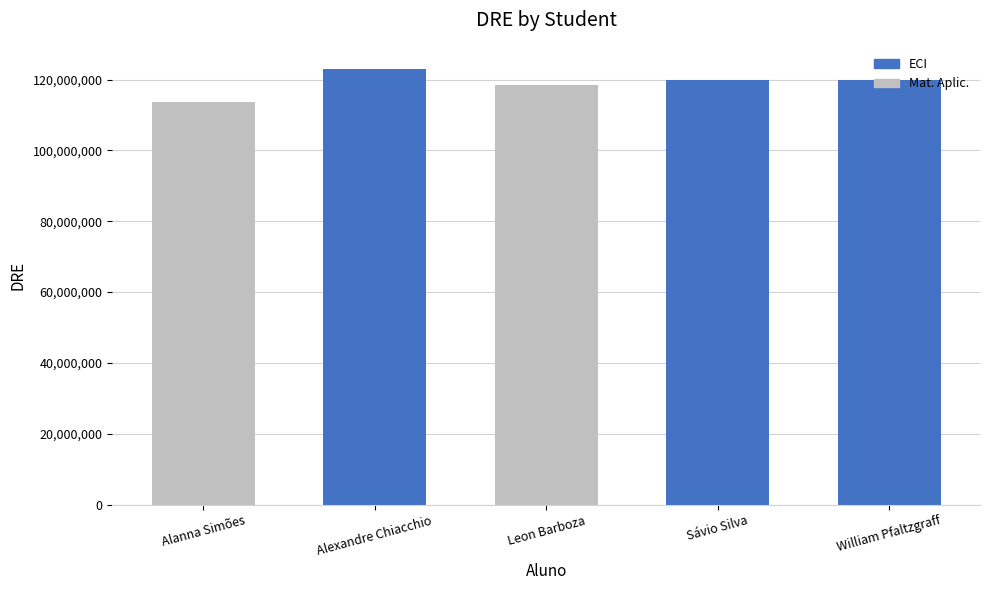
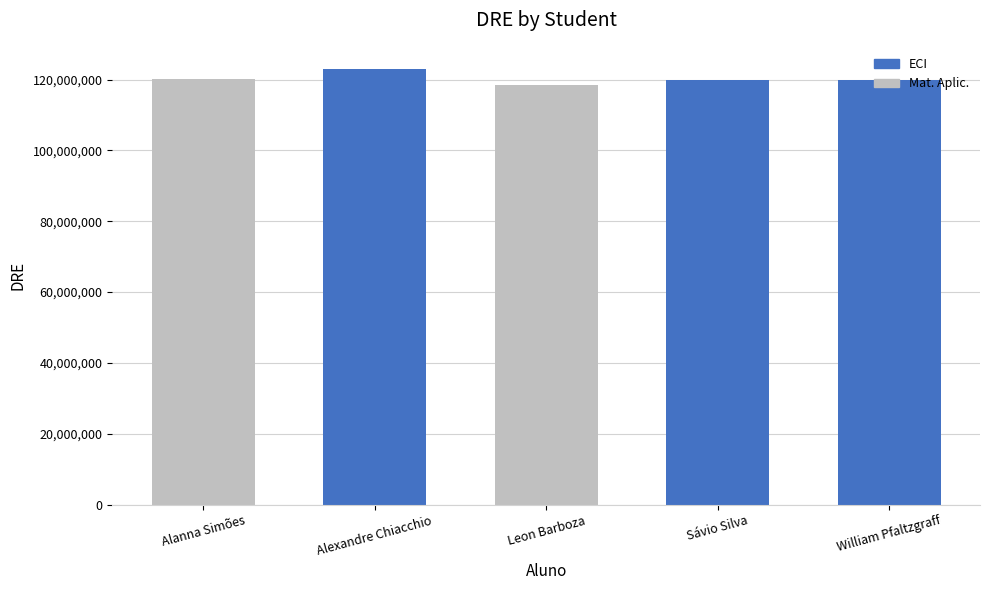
Alanna Simões: 114,000,000 -> 120,000,000
